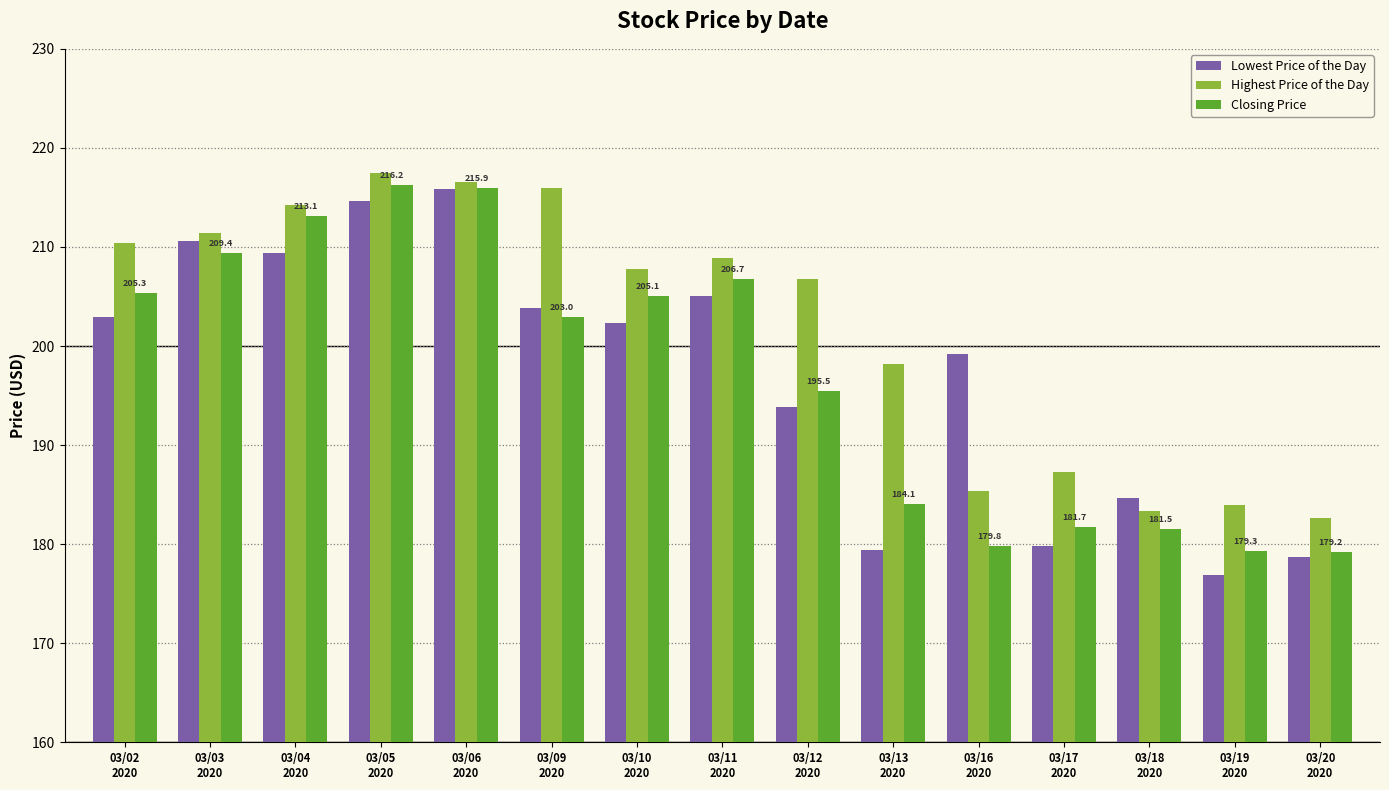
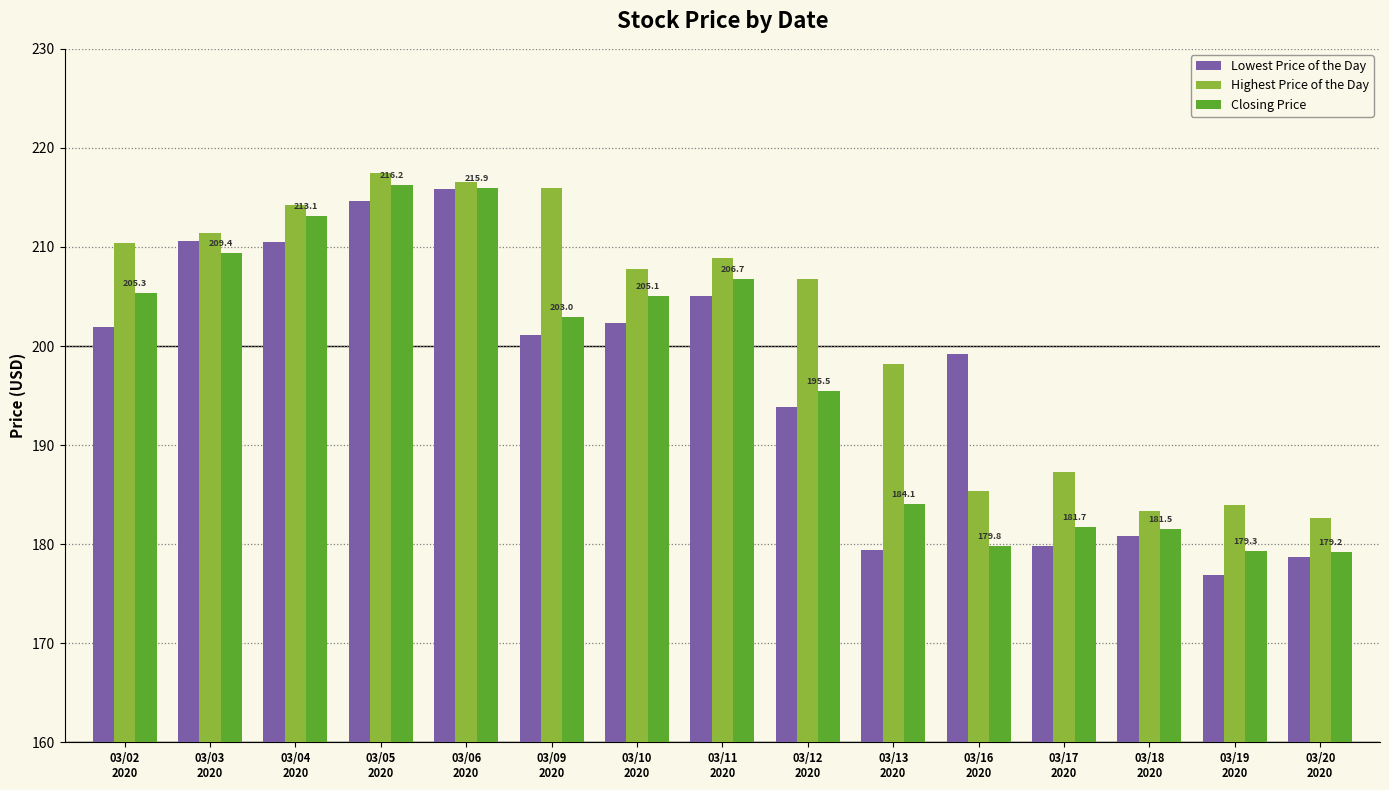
Lowest Price of the Day, 03/02 2020: 203 -> 202
Lowest Price of the Day, 03/04 2020: 209 -> 211
Lowest Price of the Day, 03/09 2020: 204 -> 201
Lowest Price of the Day, 03/18 2020: 185 -> 181
